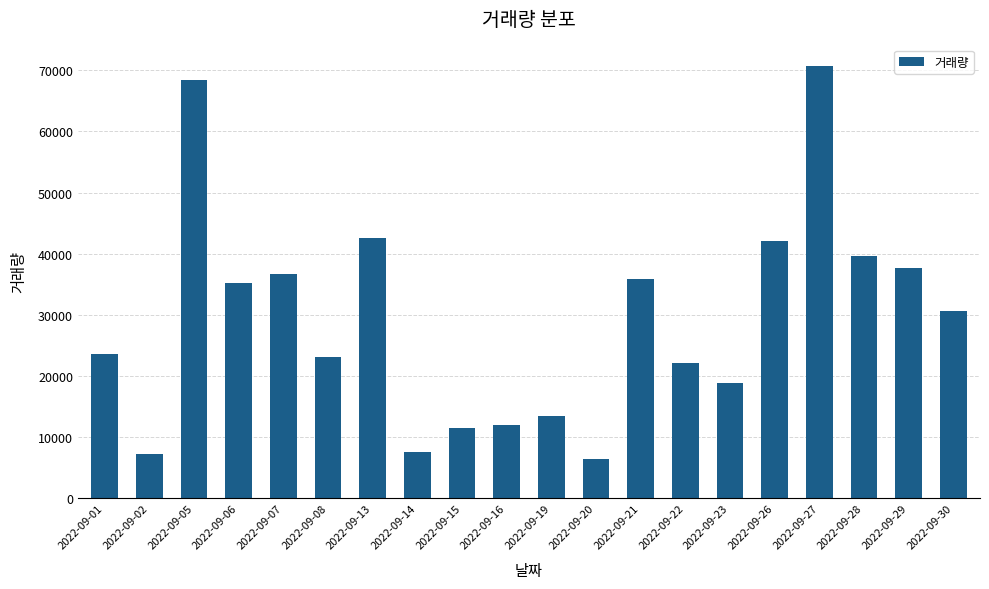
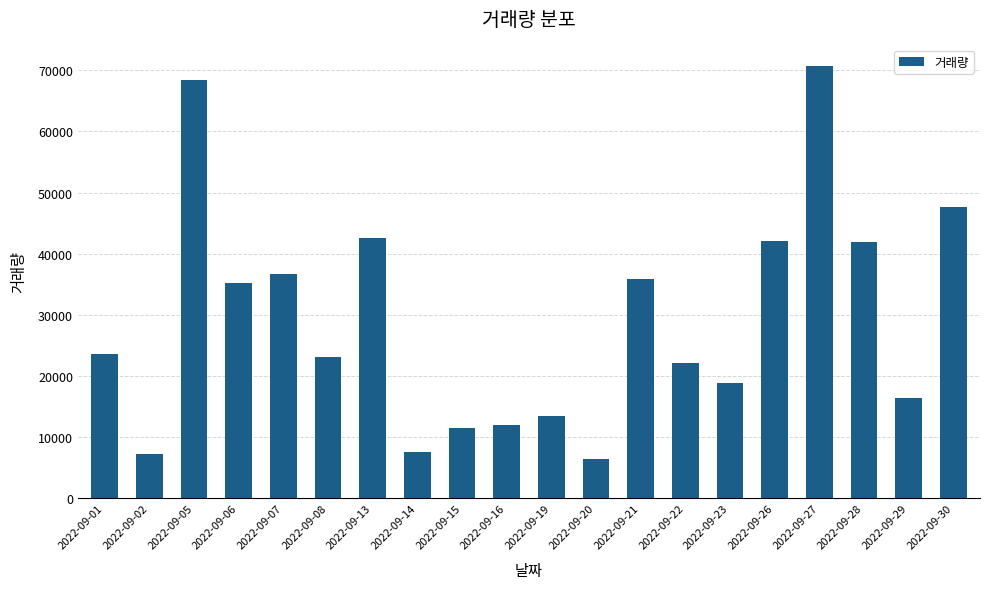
2022-09-28: 40000 -> 42000
2022-09-29: 38000 -> 16000
2022-09-30: 31000 -> 48000
